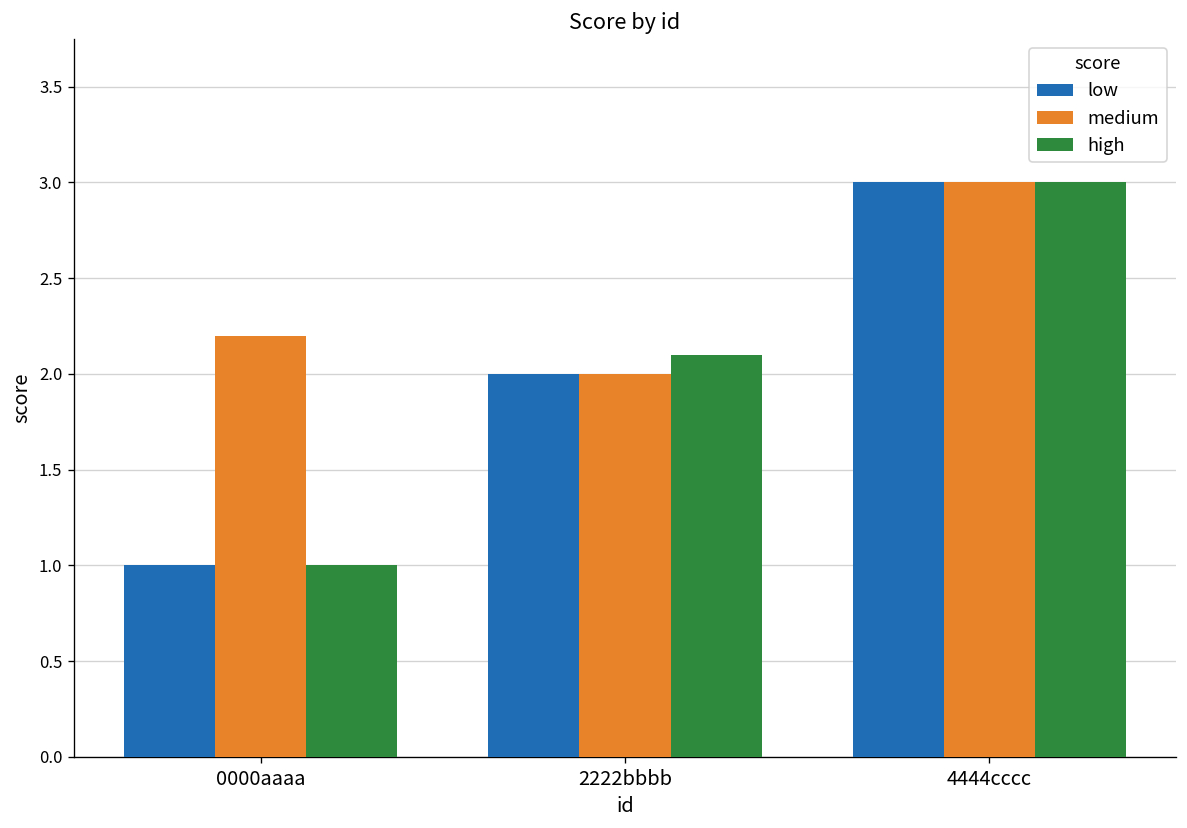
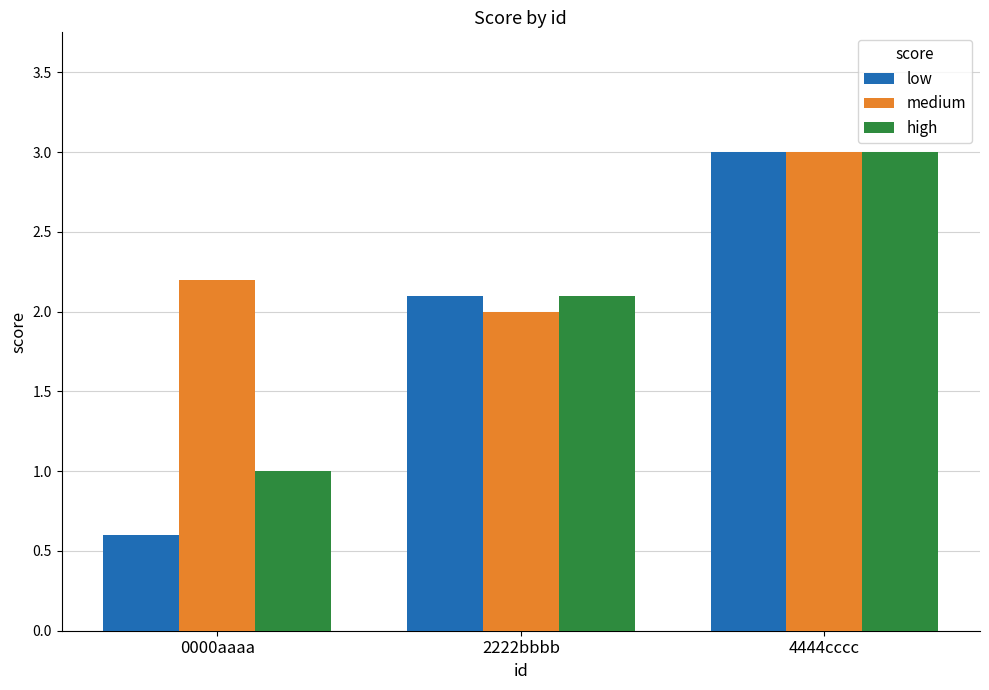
low, 0000aaaa: 1.0 -> 0.6
low, 2222bbbb: 2.0 -> 2.1
